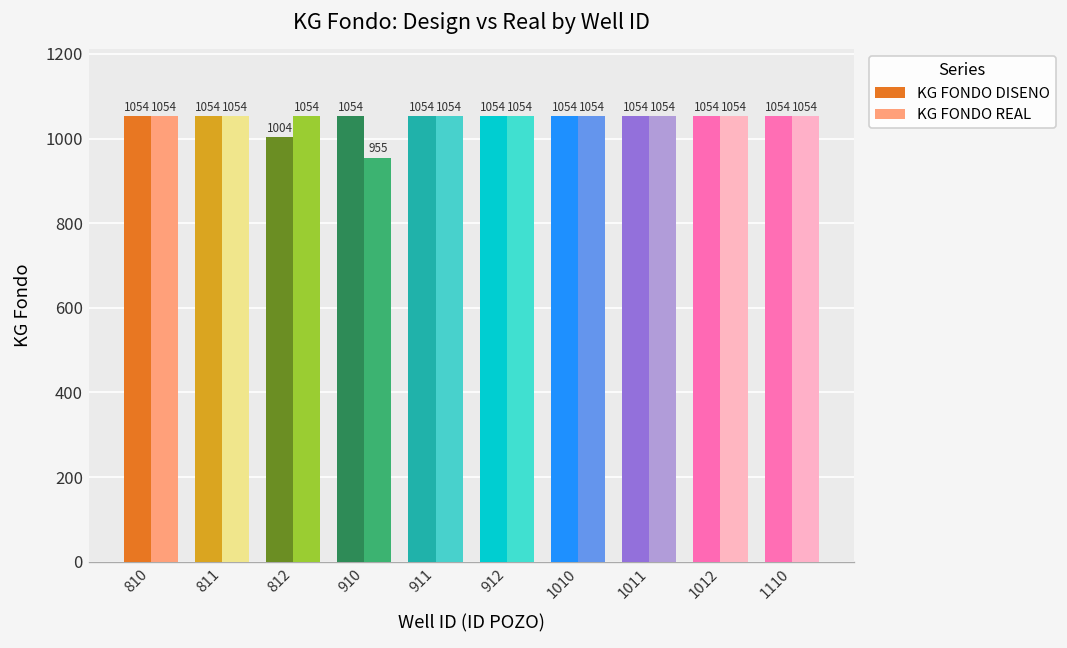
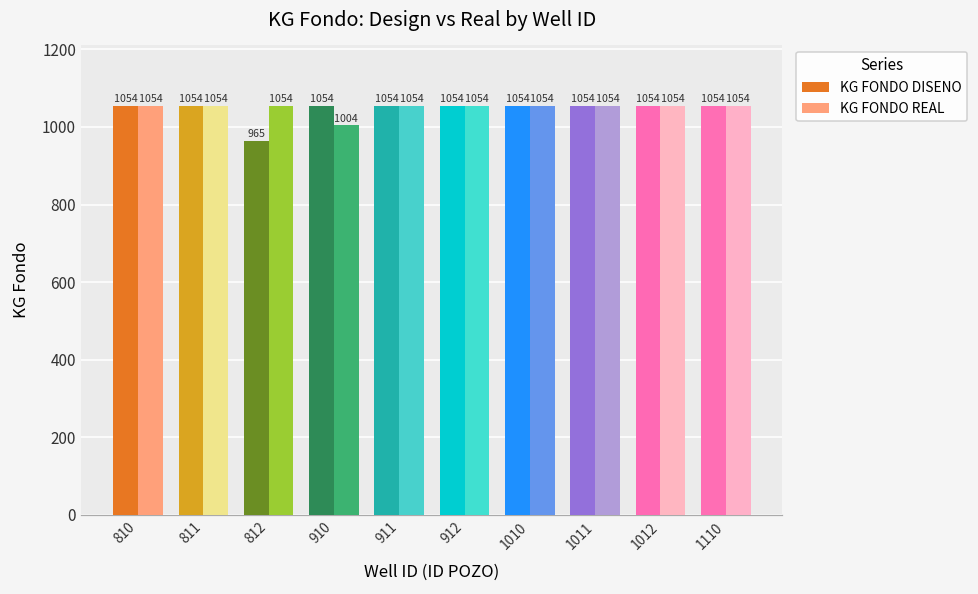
KG FONDO DISENO, 812: 1004 -> 965
KG FONDO REAL, 910: 955 -> 1004
